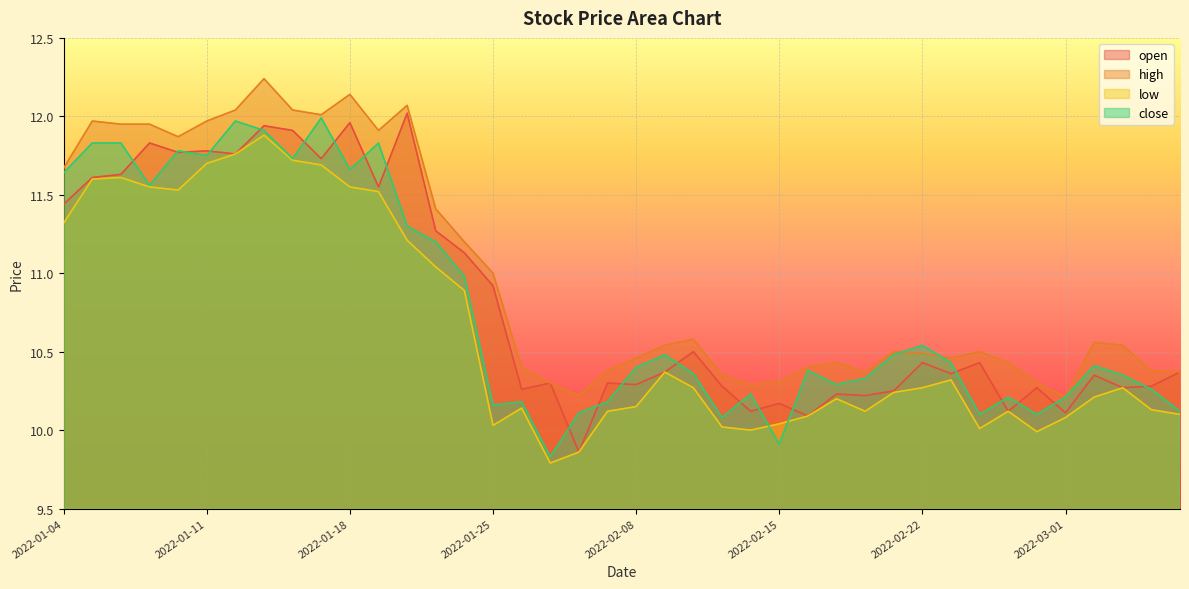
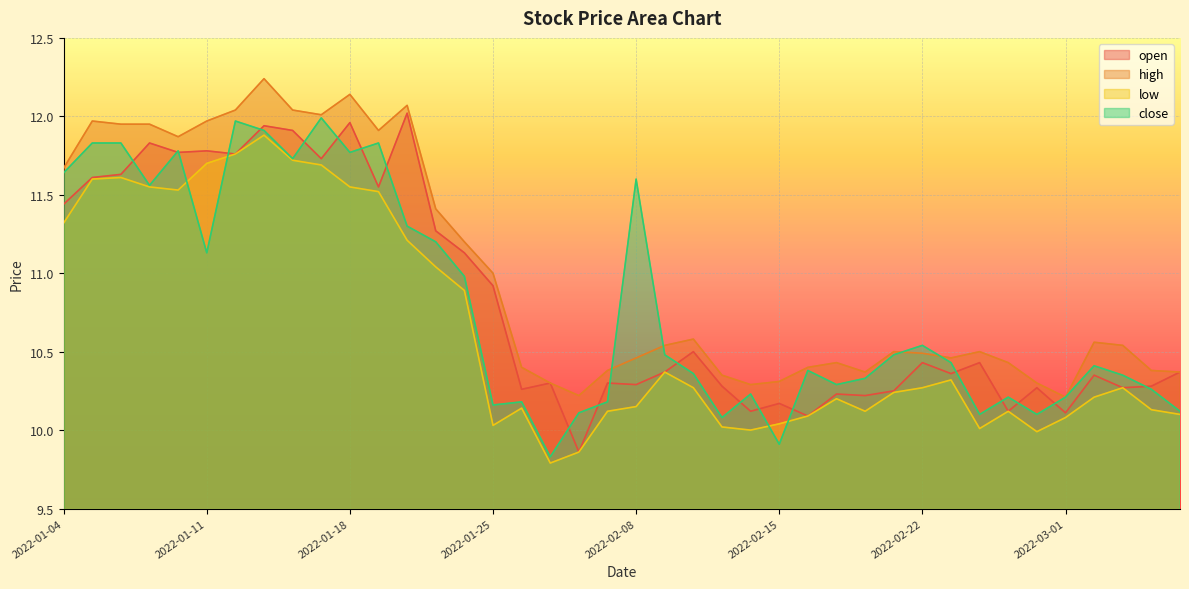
close, 2022-01-11: 11.75 -> 11.13
close, 2022-01-18: 11.66 -> 11.77
close, 2022-02-08: 10.4 -> 11.6
